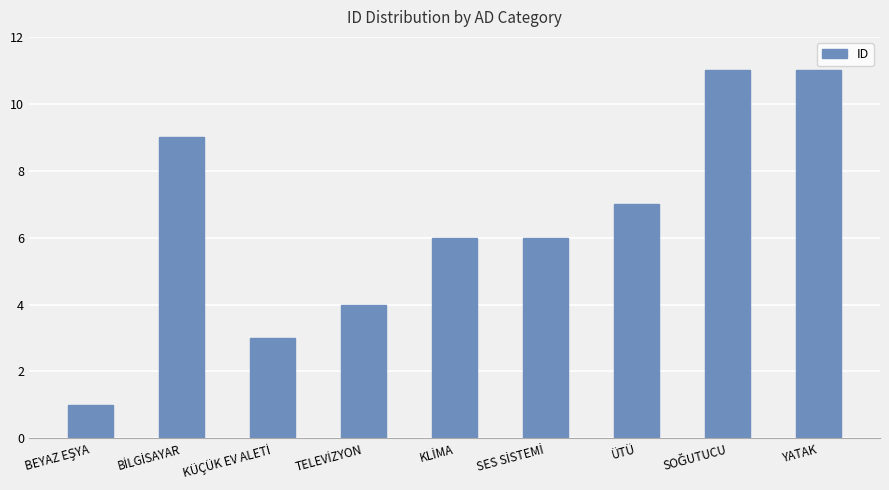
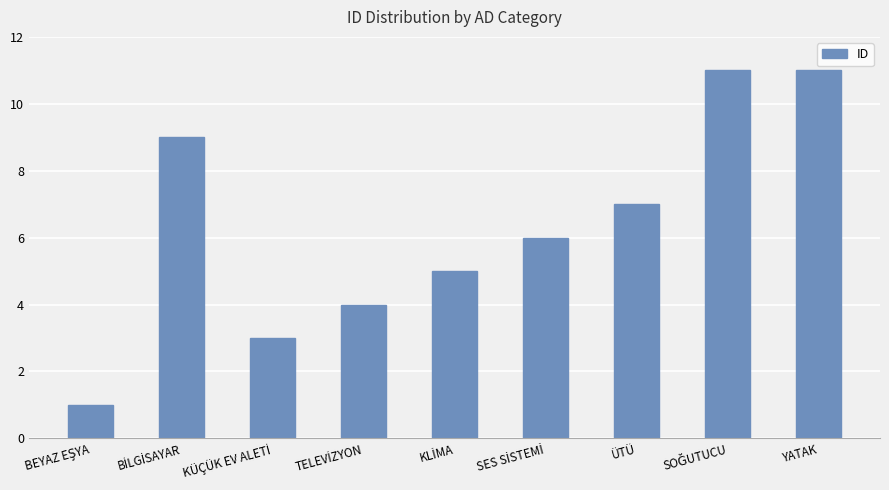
KLİMA: 6 -> 5
